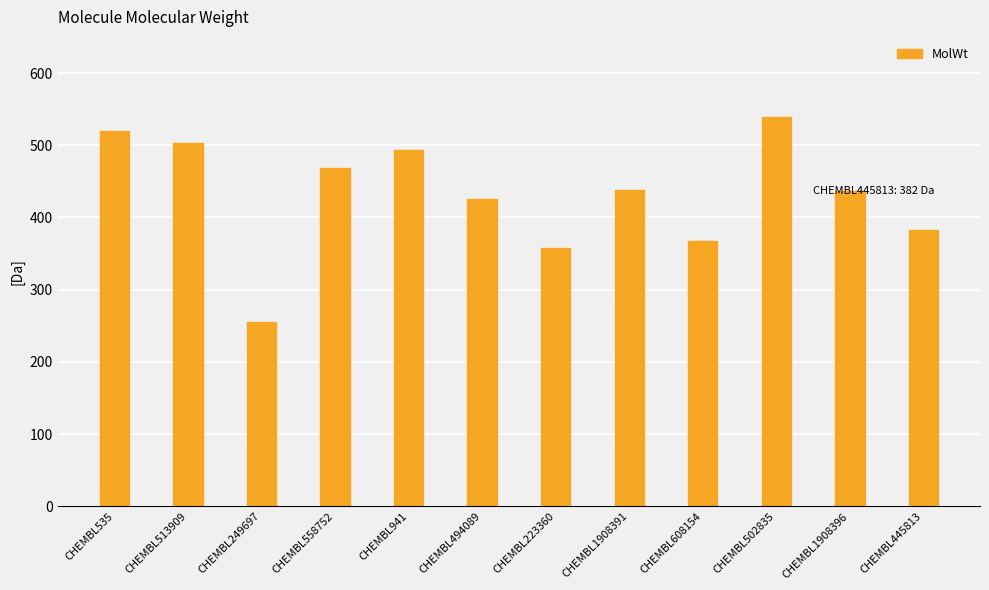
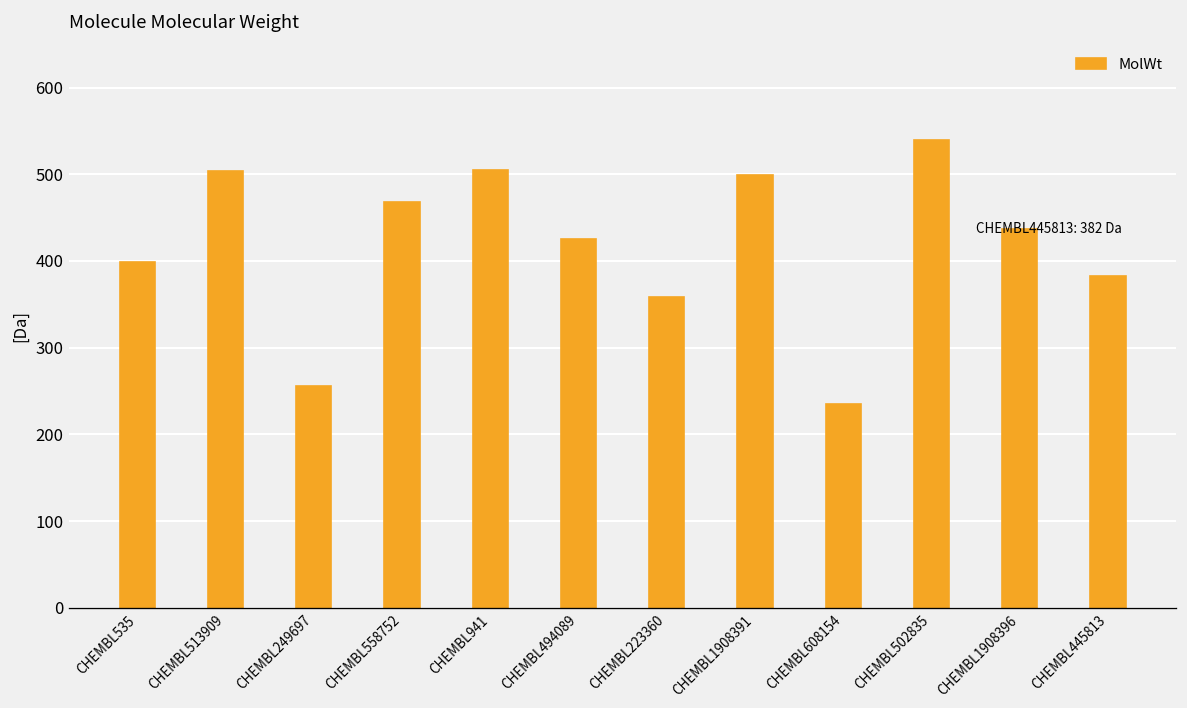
CHEMBL535: 520 -> 400
CHEMBL941: 490 -> 510
CHEMBL1908391: 440 -> 500
CHEMBL608154: 370 -> 230
